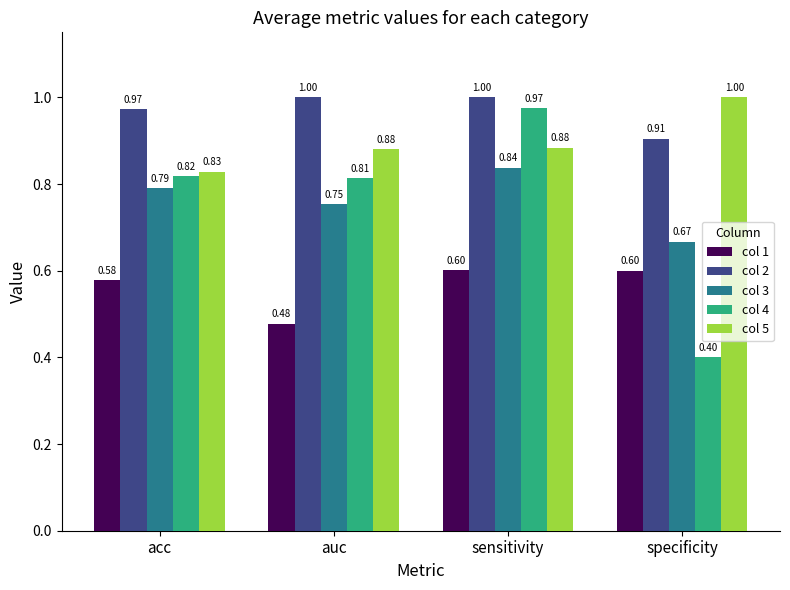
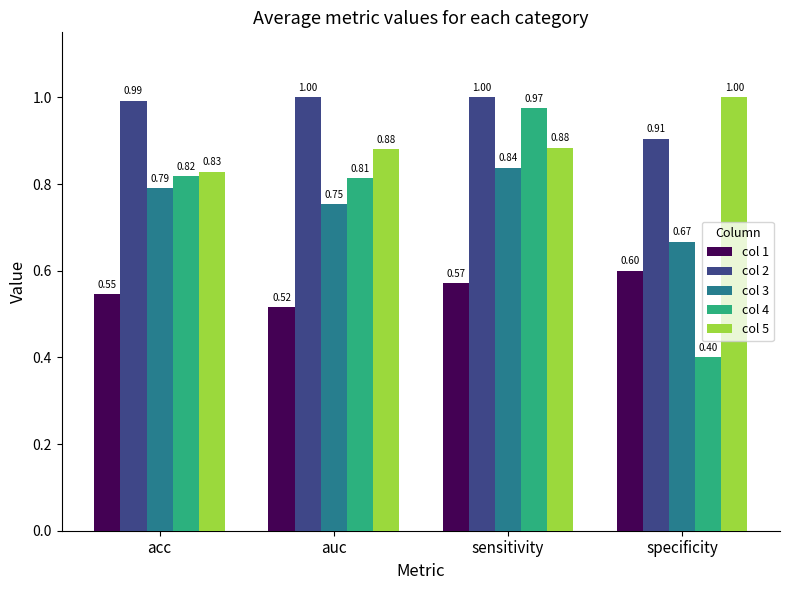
col 1, acc: 0.58 -> 0.55
col 2, acc: 0.97 -> 0.99
col 1, auc: 0.48 -> 0.52
col 1, sensitivity: 0.60 -> 0.57
